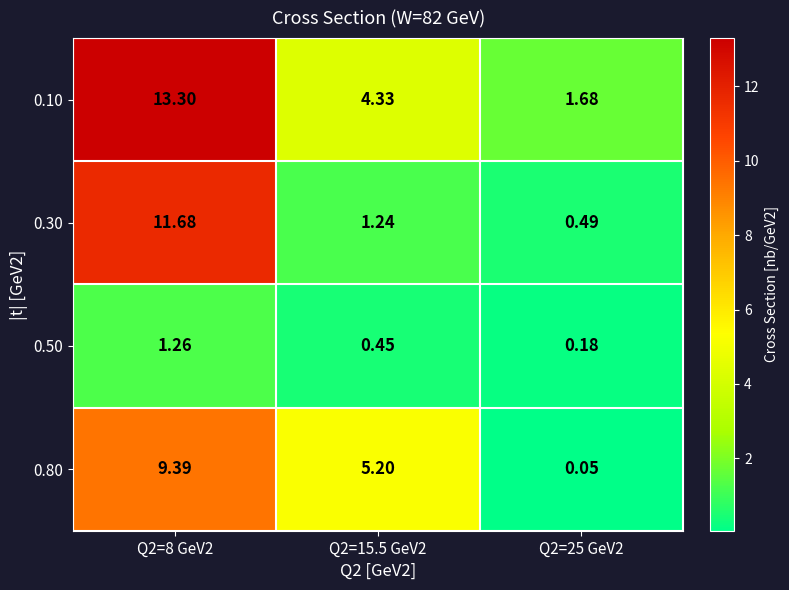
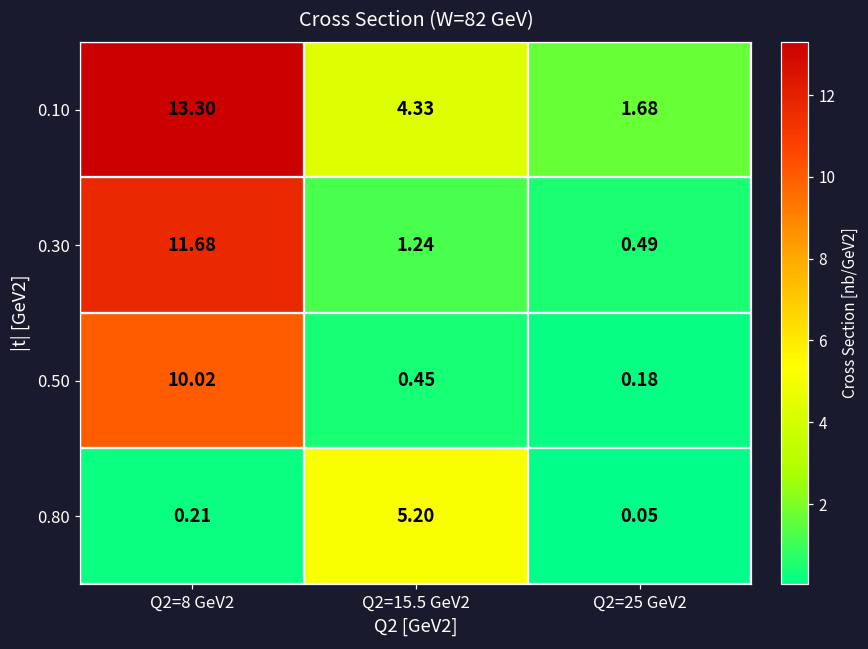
0.50, Q2=8 GeV2: 1.26 -> 10.02
0.80, Q2=8 GeV2: 9.39 -> 0.21
